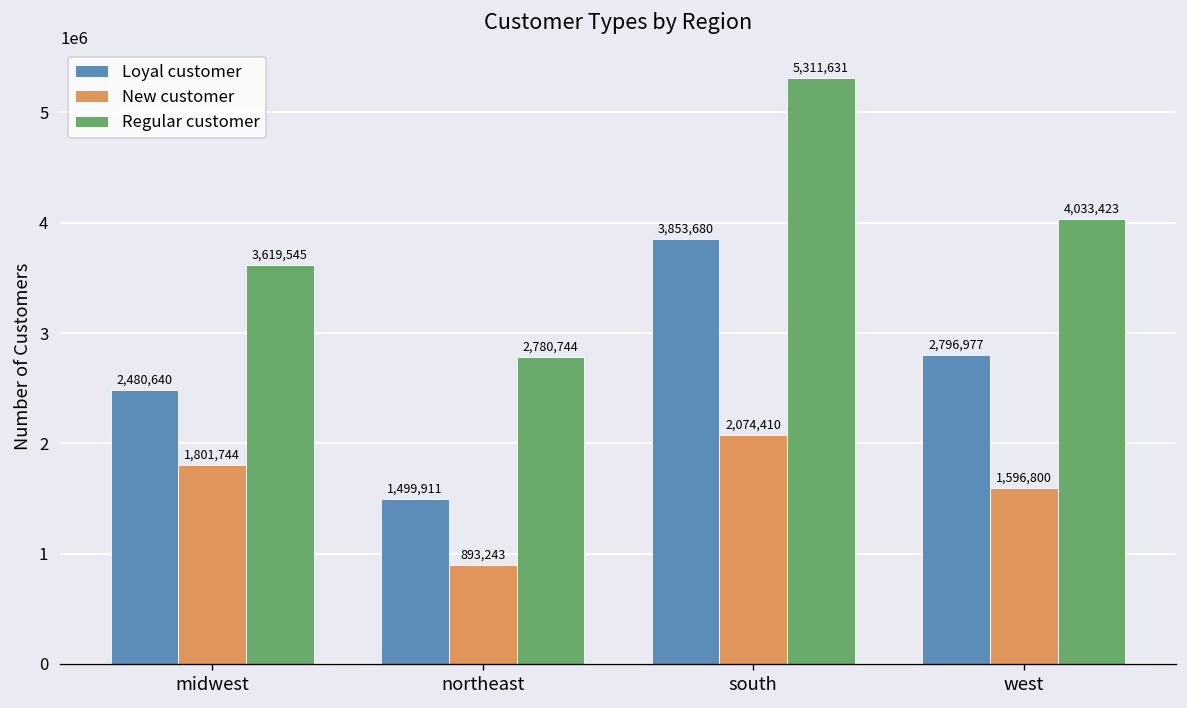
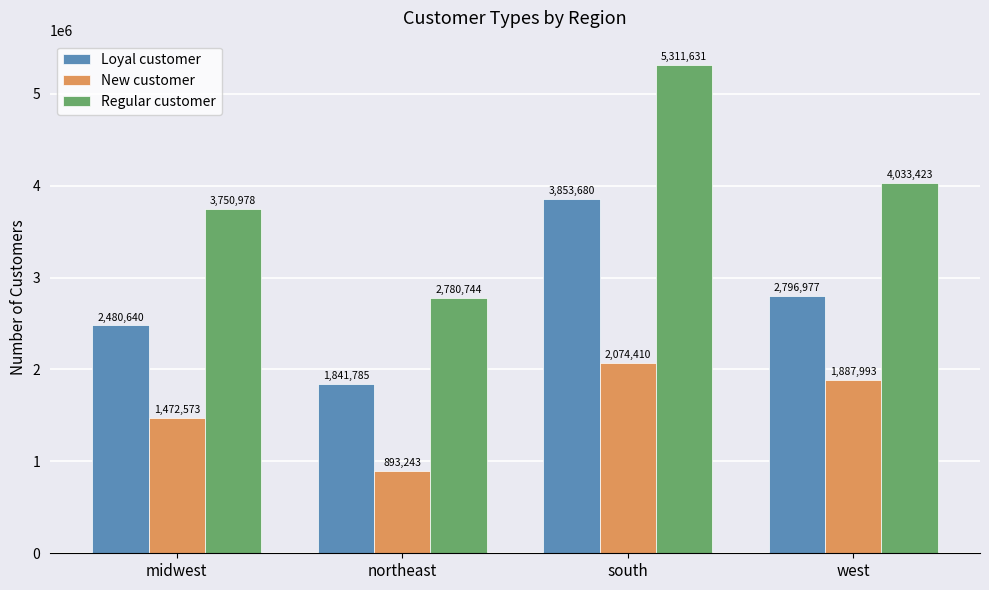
New customer, midwest: 1,801,744 -> 1,472,573
Regular customer, midwest: 3,619,545 -> 3,750,978
Loyal customer, northeast: 1,499,911 -> 1,841,785
New customer, west: 1,596,800 -> 1,887,993
